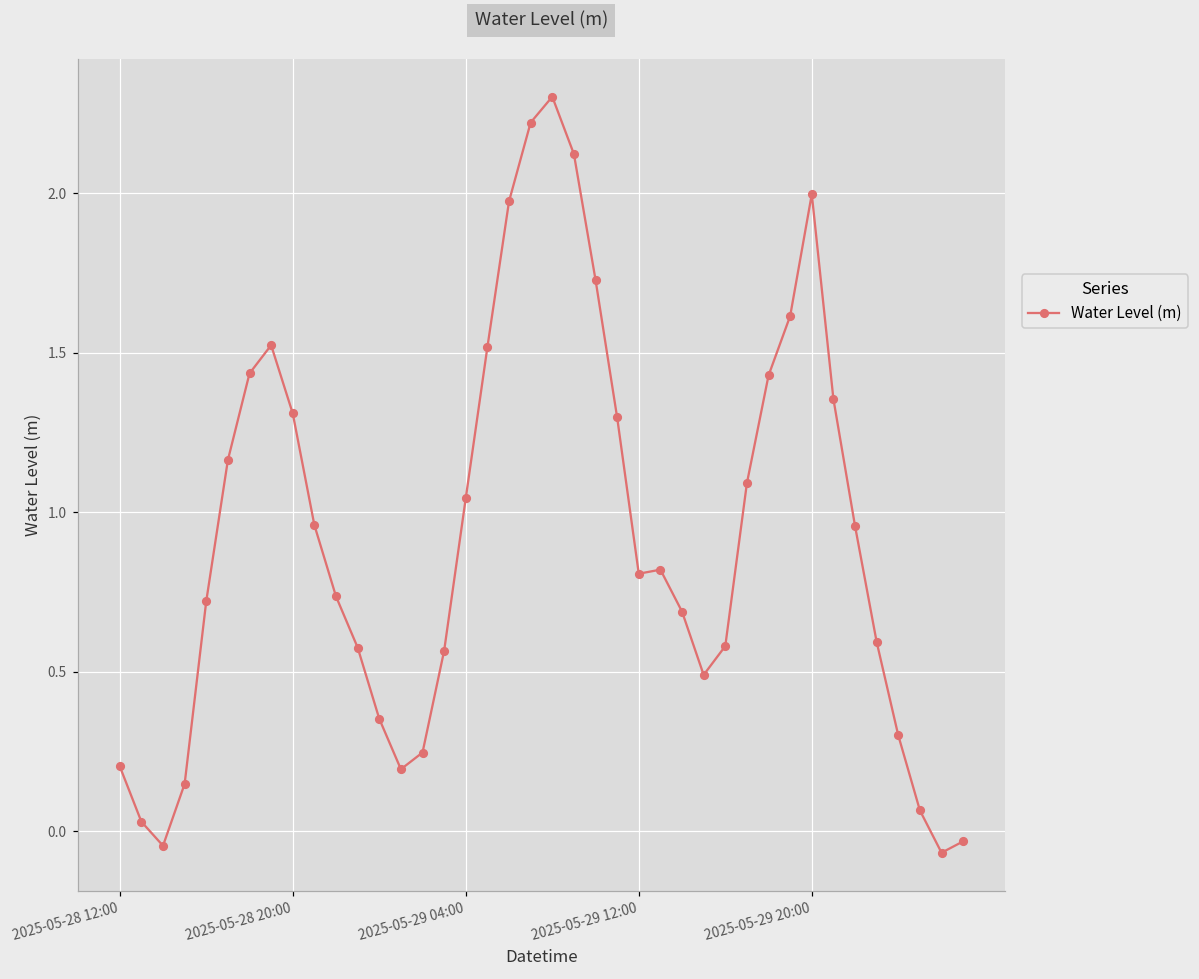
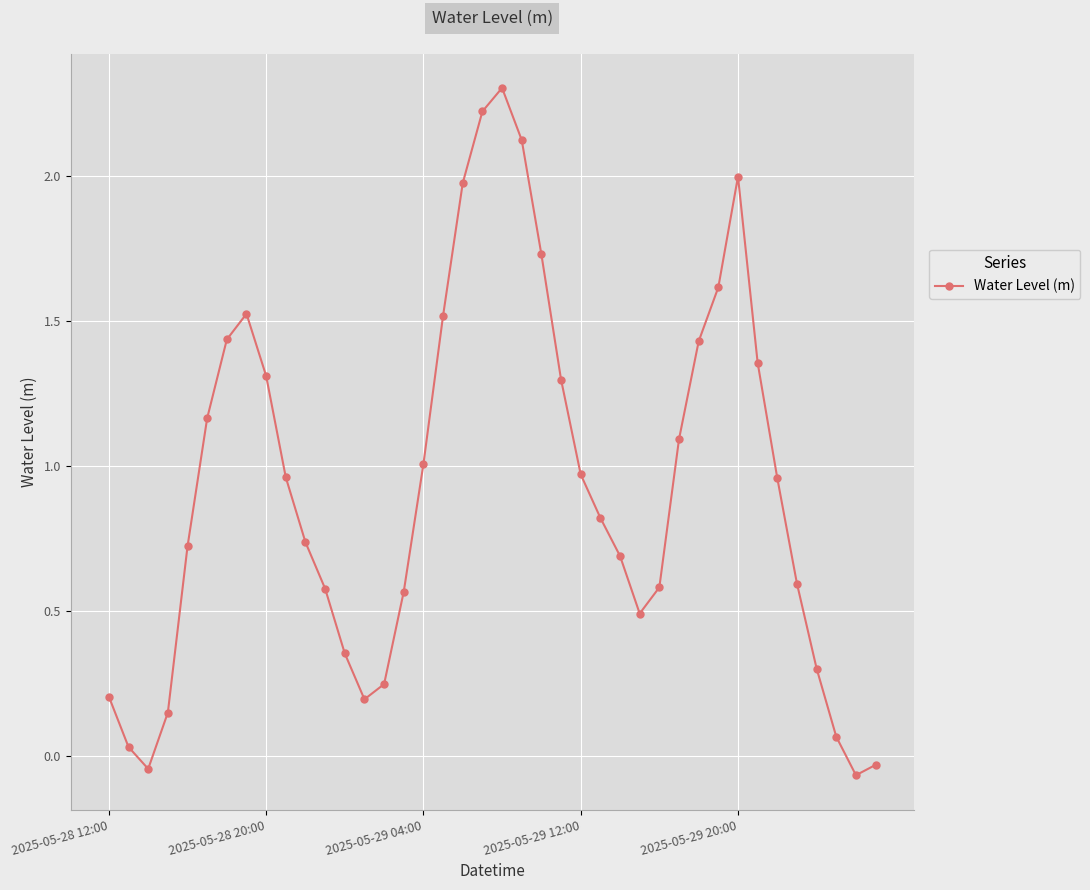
2025-05-29 04:00: 1.04 -> 1.01
2025-05-29 12:00: 0.81 -> 0.97
